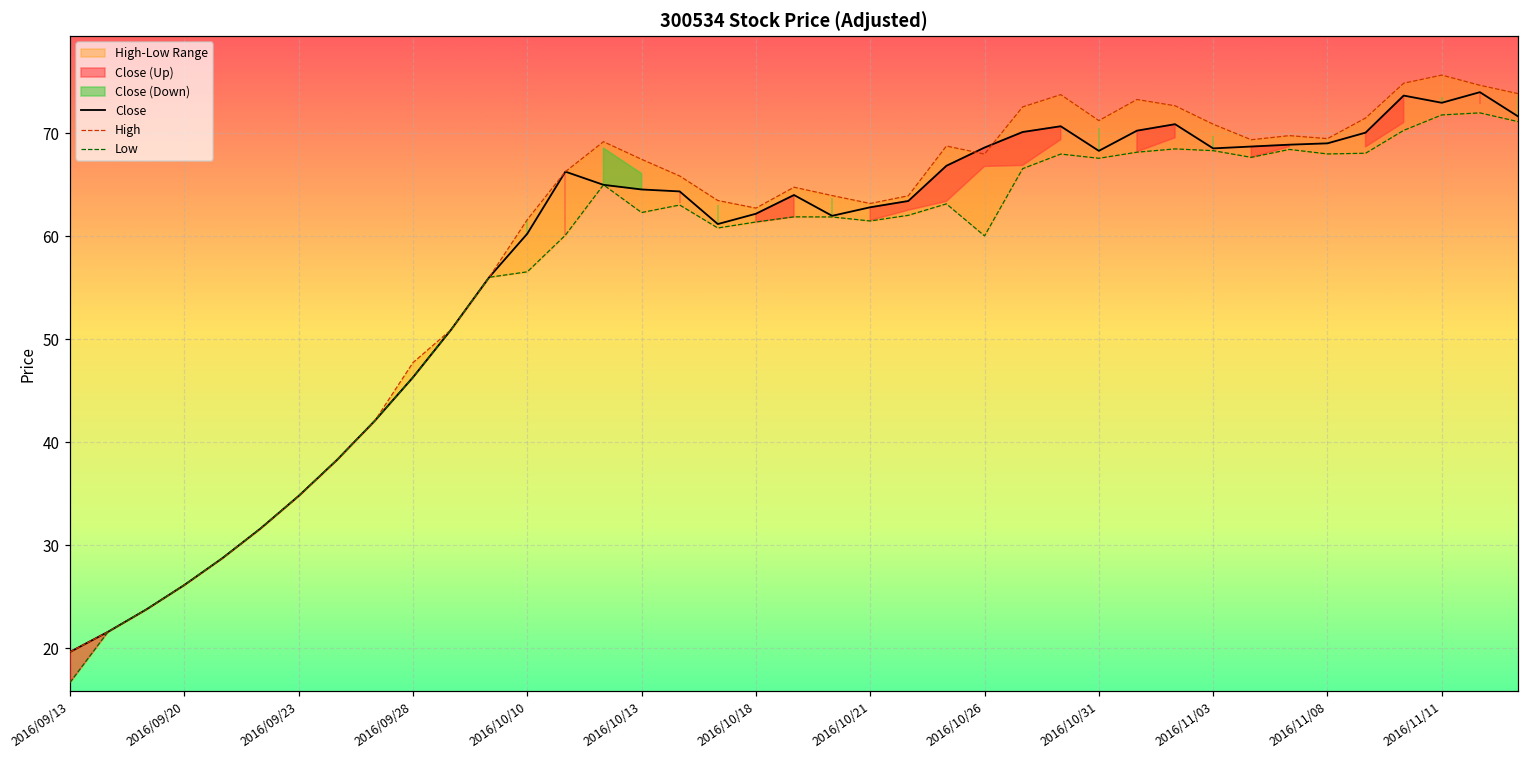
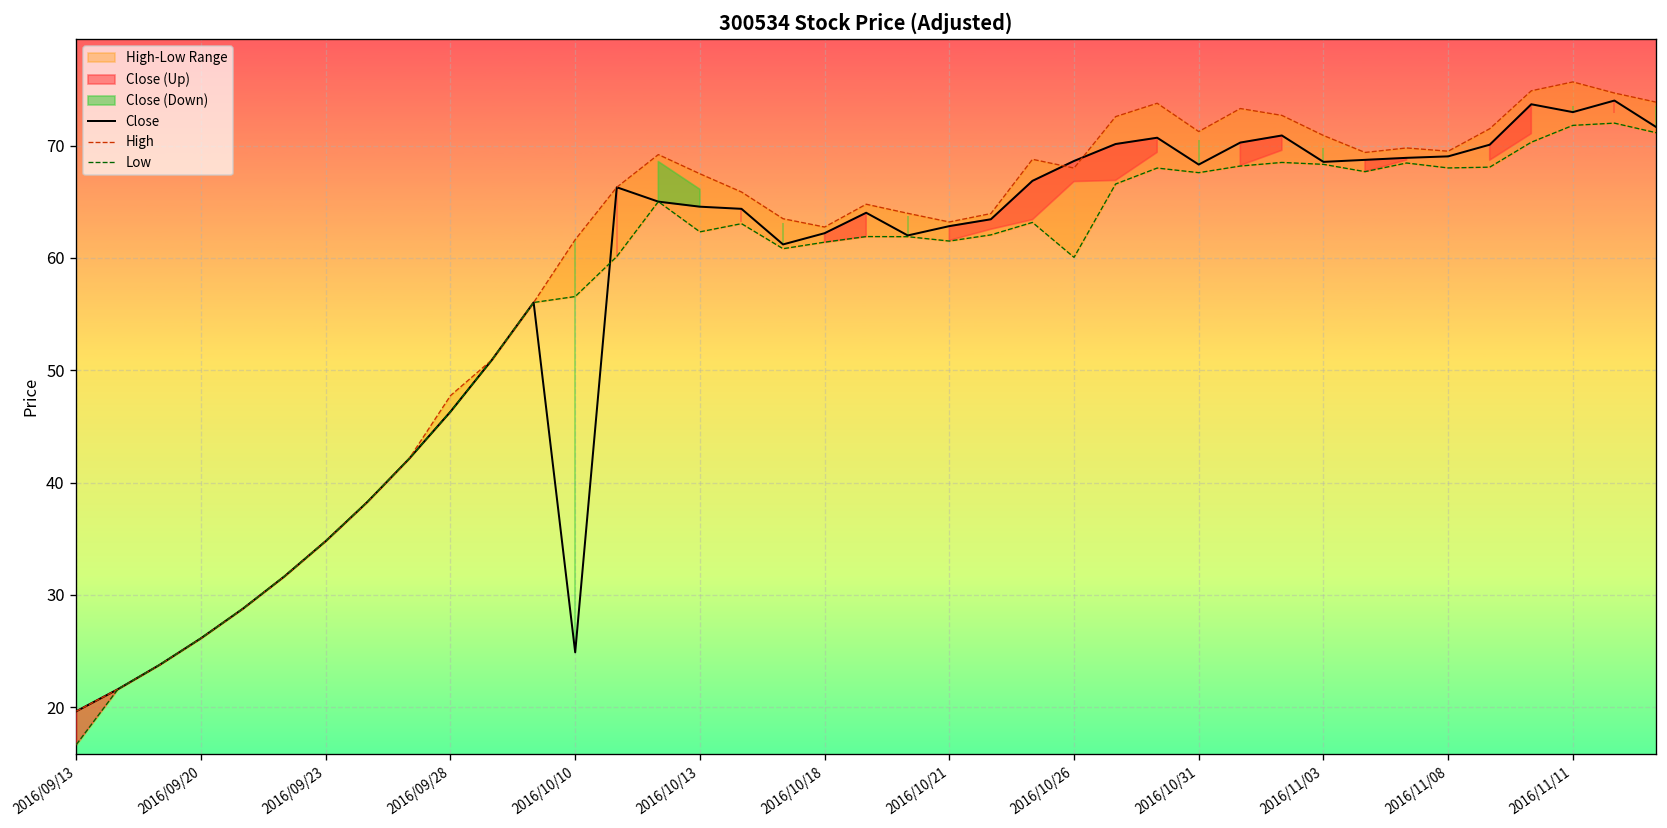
Close, 2016/10/10: 60 -> 25
